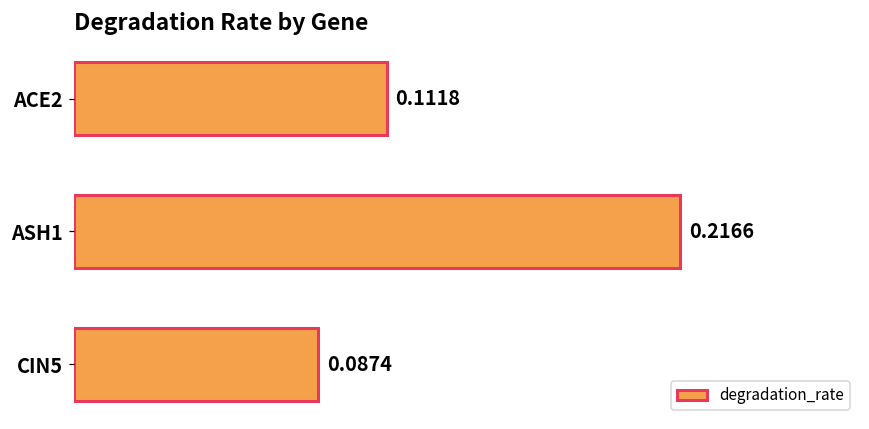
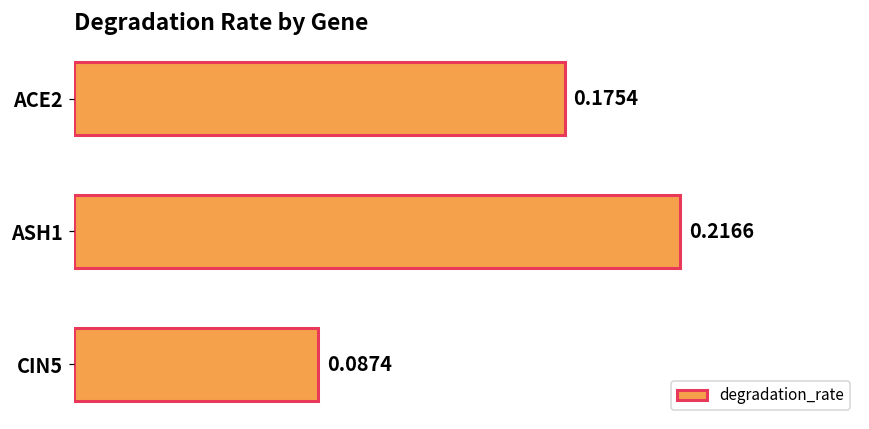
ACE2: 0.1118 -> 0.1754
